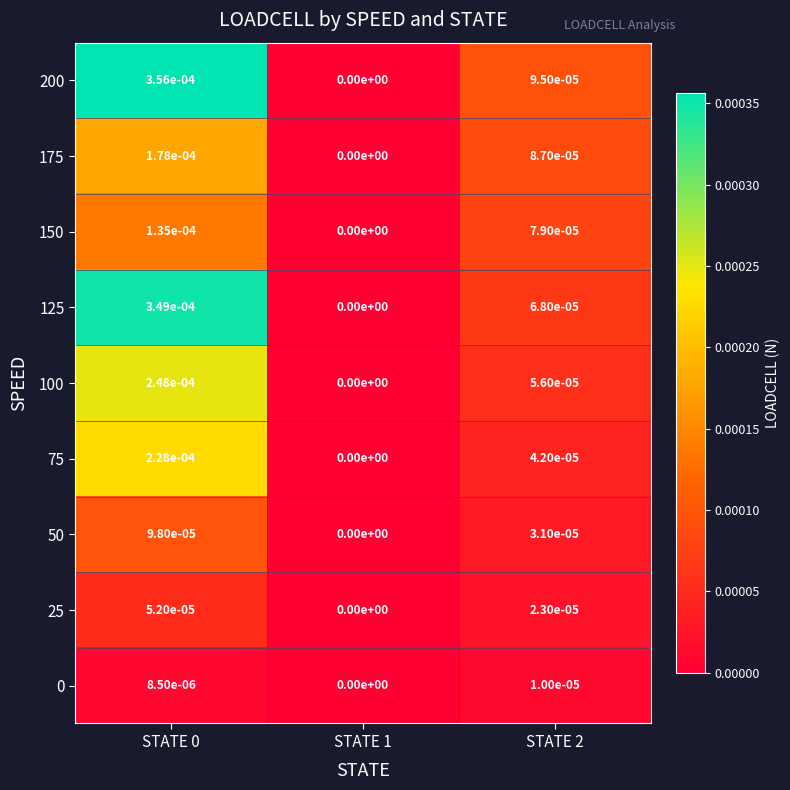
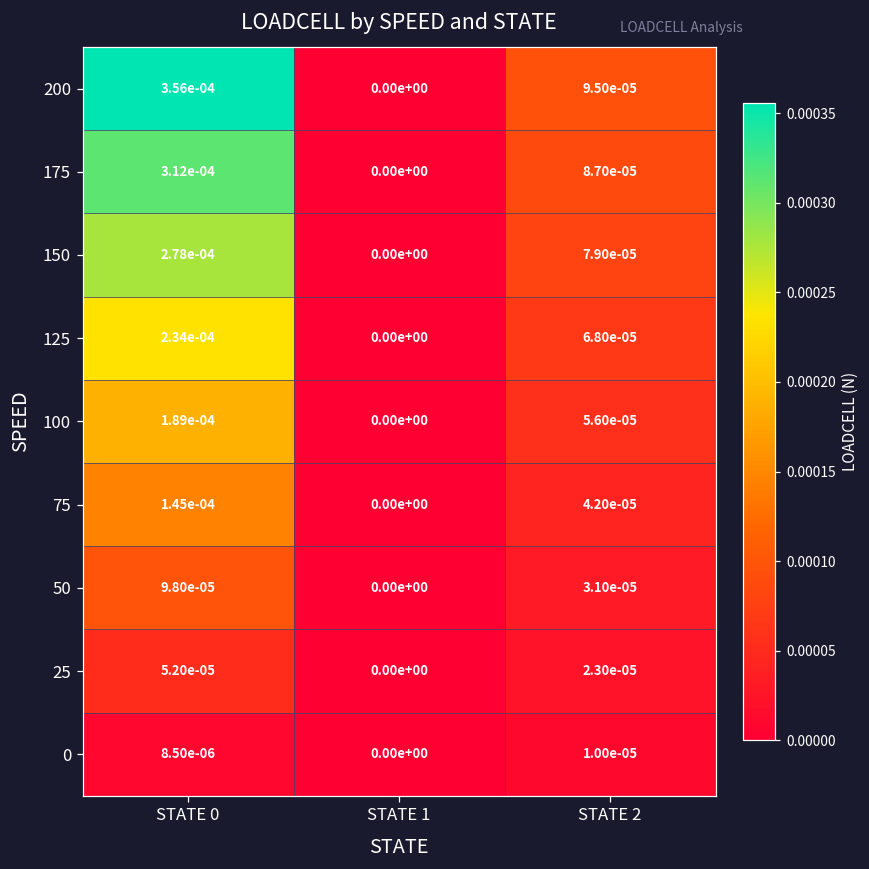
175, STATE 0: 1.78e-04 -> 3.12e-04
150, STATE 0: 1.35e-04 -> 2.78e-04
125, STATE 0: 3.49e-04 -> 2.34e-04
100, STATE 0: 2.48e-04 -> 1.89e-04
75, STATE 0: 2.28e-04 -> 1.45e-04
